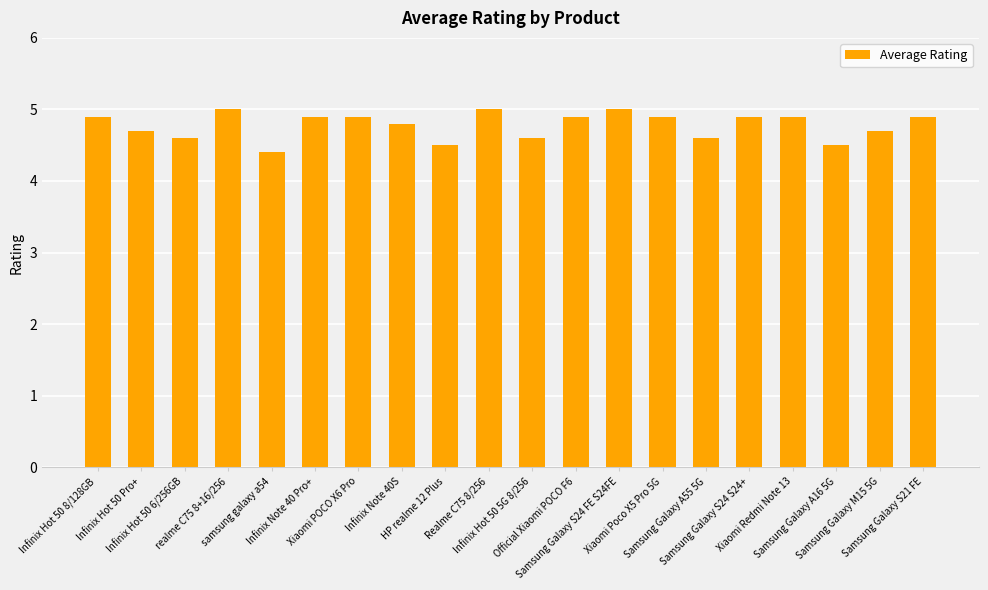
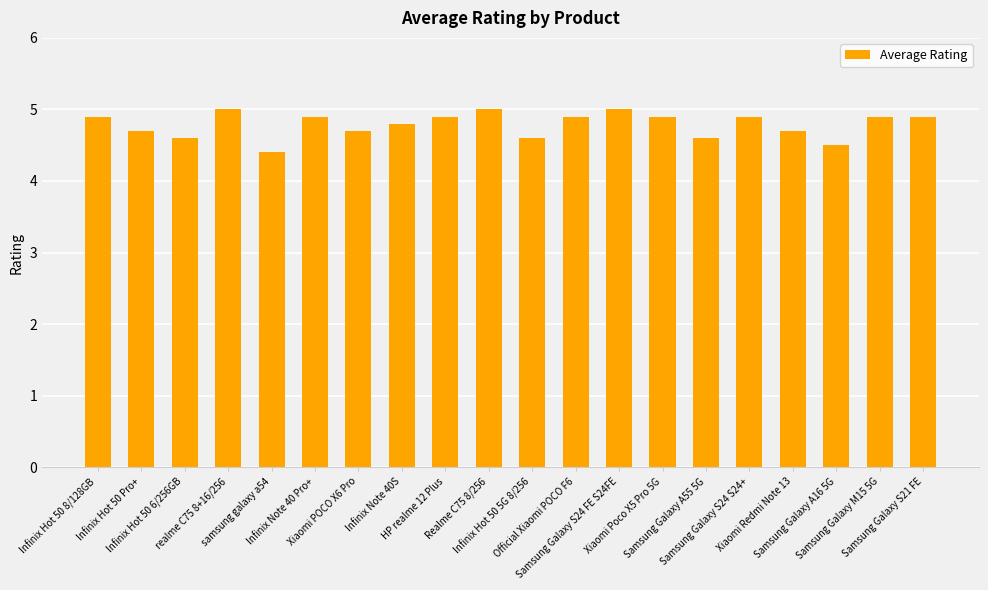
Xiaomi POCO X6 Pro: 4.9 -> 4.7
HP realme 12 Plus: 4.5 -> 4.9
Xiaomi Redmi Note 13: 4.9 -> 4.7
Samsung Galaxy M15 5G: 4.7 -> 4.9
